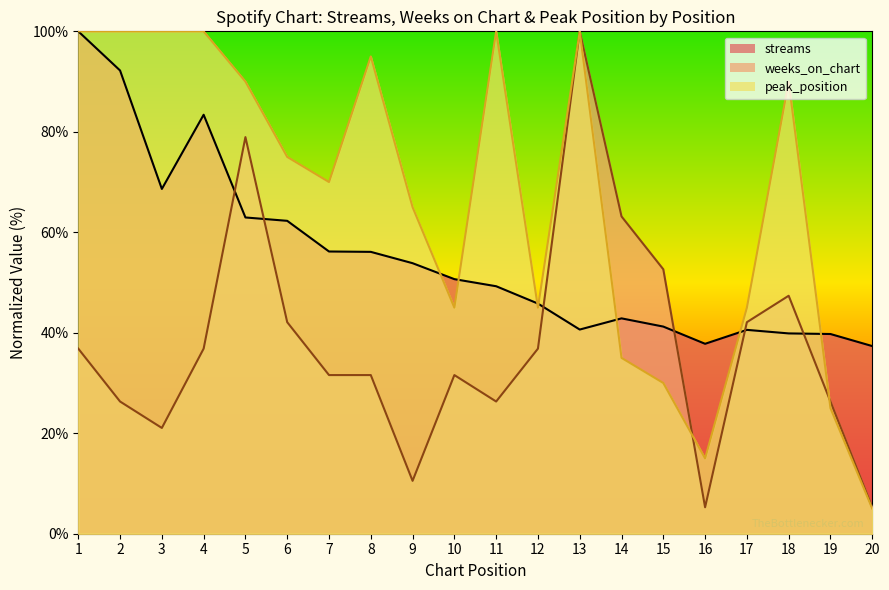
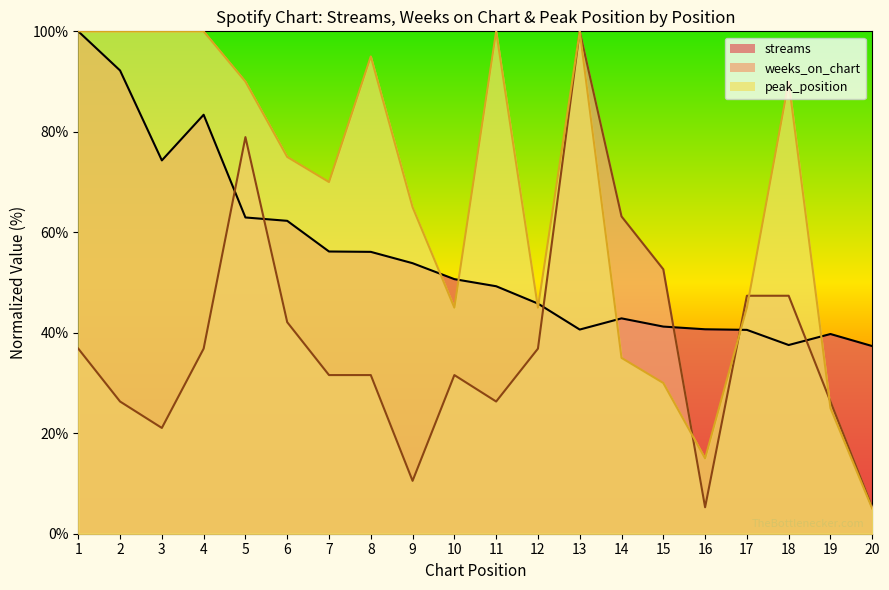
streams, 3: 69% -> 74%
streams, 16: 38% -> 41%
weeks_on_chart, 17: 42% -> 47%
streams, 18: 40% -> 38%
